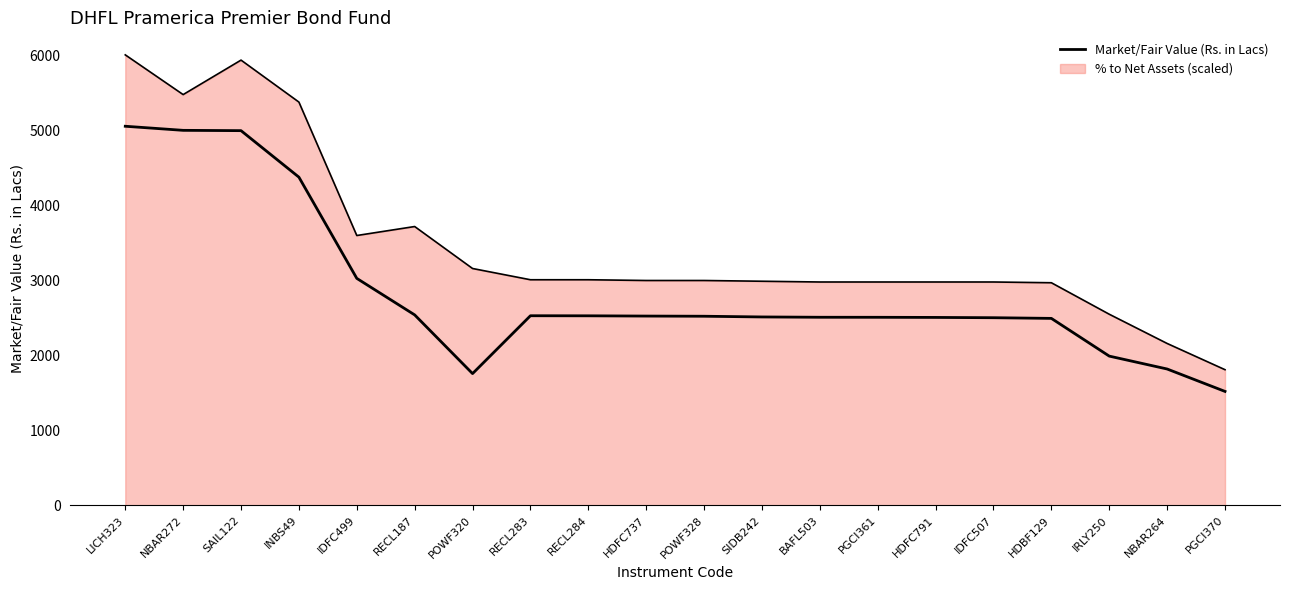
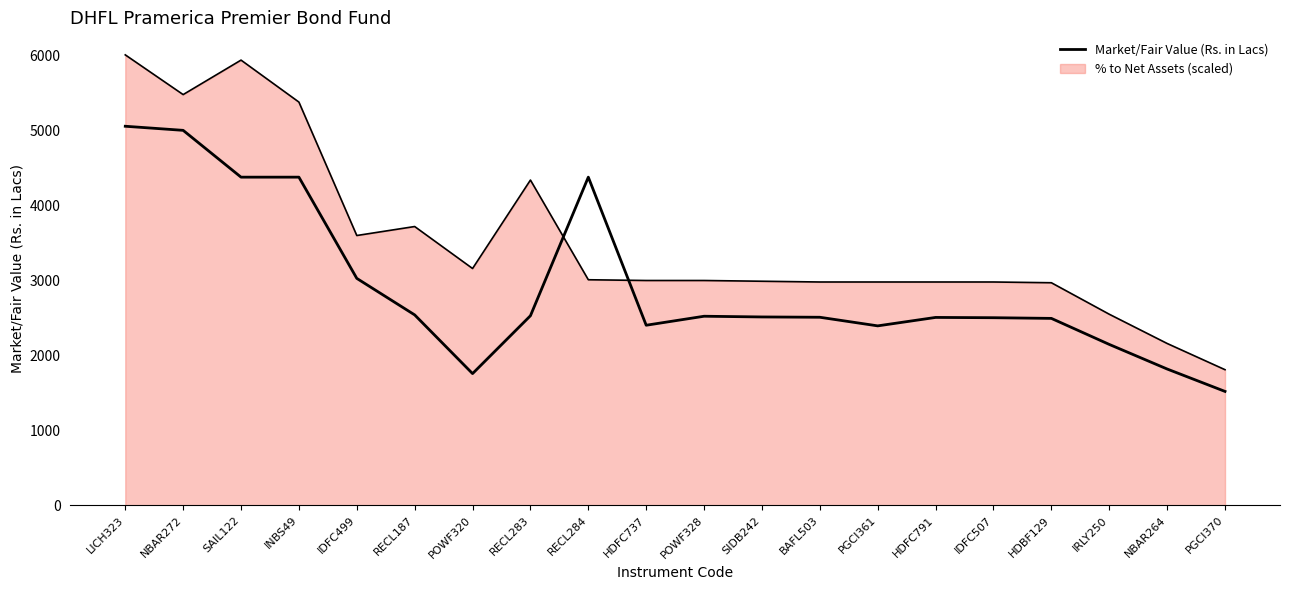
Market/Fair Value (Rs. in Lacs), SAIL122: 5000 -> 4400
% to Net Assets (scaled), RECL283: 3000 -> 4300
Market/Fair Value (Rs. in Lacs), RECL284: 2500 -> 4400
Market/Fair Value (Rs. in Lacs), HDFC737: 2500 -> 2400
Market/Fair Value (Rs. in Lacs), PGCI361: 2500 -> 2400
Market/Fair Value (Rs. in Lacs), IRLY250: 2000 -> 2100
